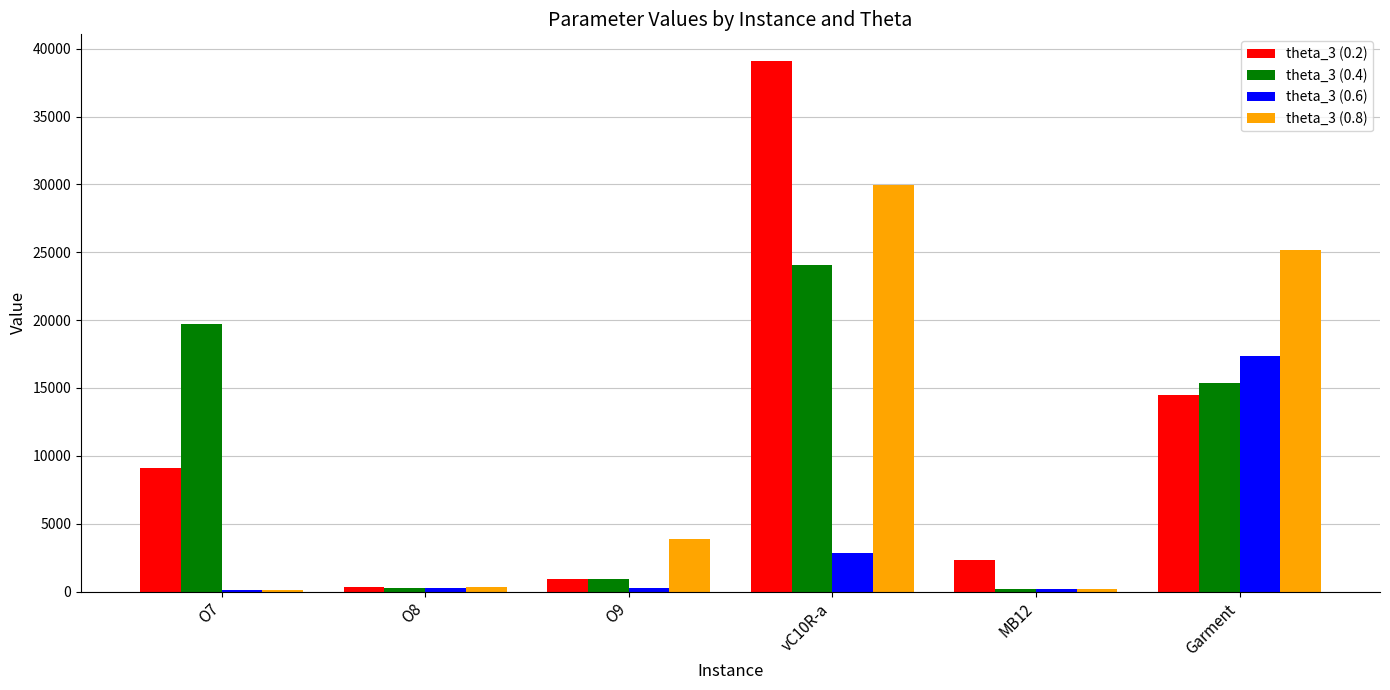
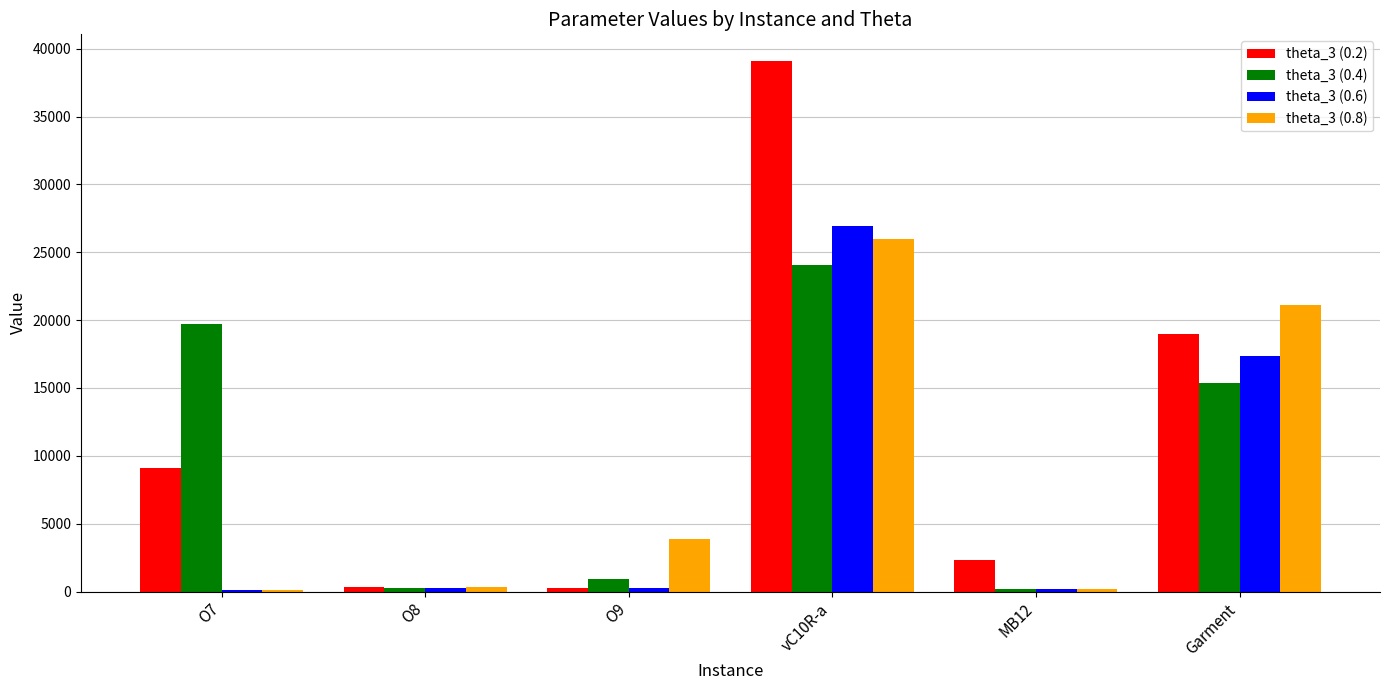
theta_3 (0.2), O9: 900 -> 300
theta_3 (0.6), vC10R-a: 2900 -> 26900
theta_3 (0.8), vC10R-a: 30000 -> 26000
theta_3 (0.2), Garment: 14500 -> 19000
theta_3 (0.8), Garment: 25200 -> 21100
